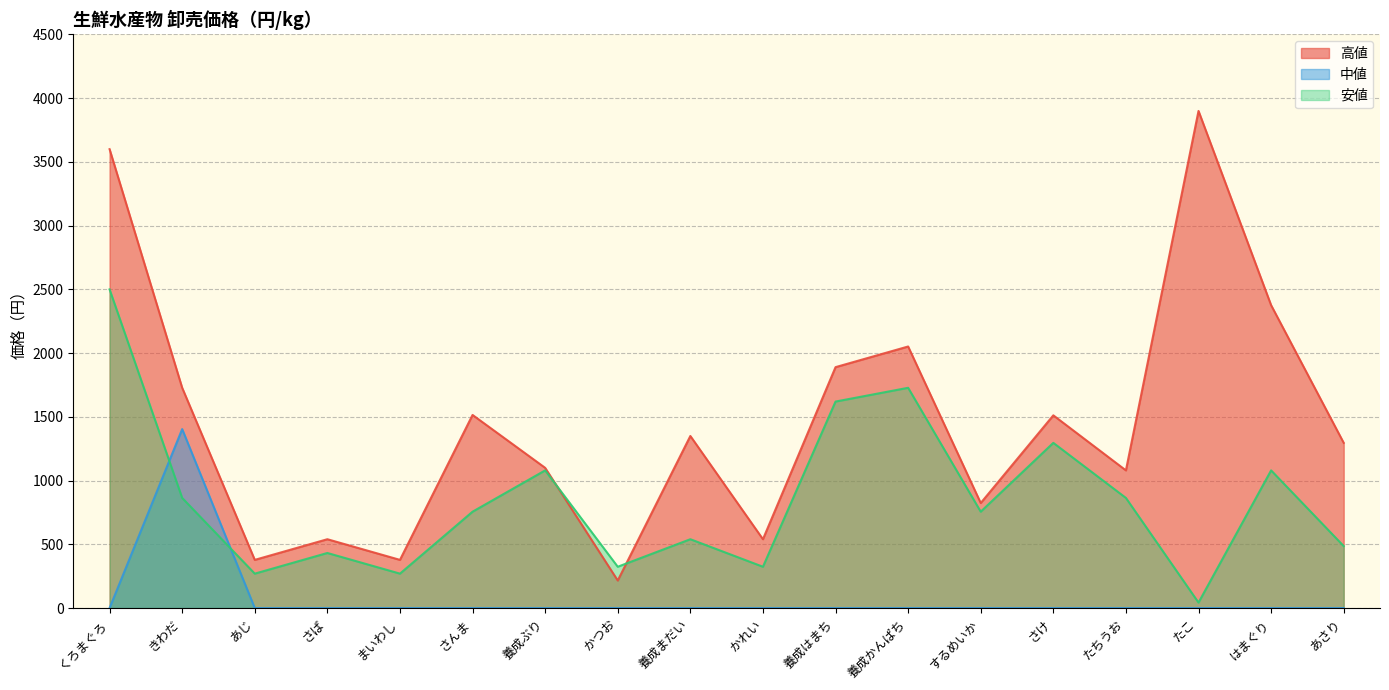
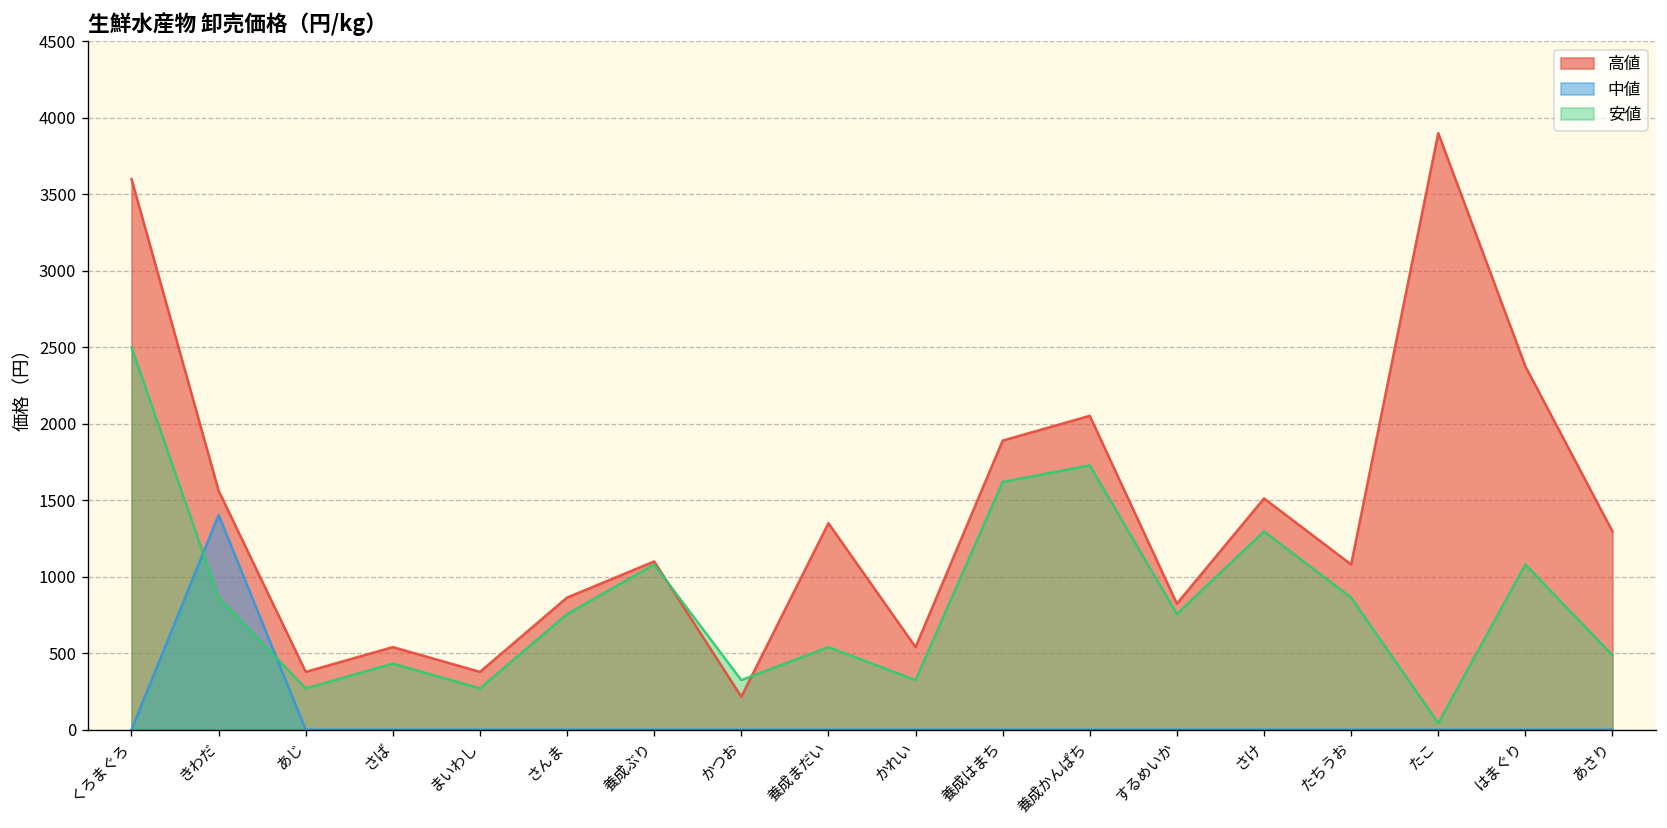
高値, きわだ: 1730 -> 1560
高値, さんま: 1520 -> 860
